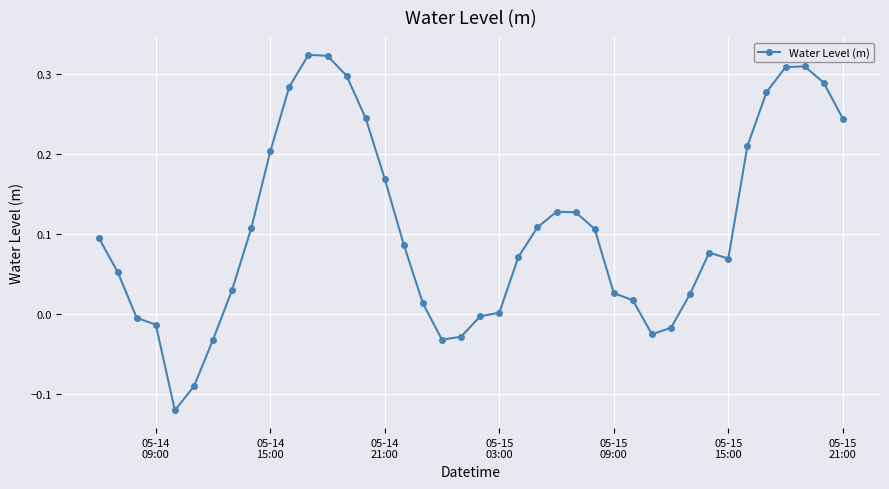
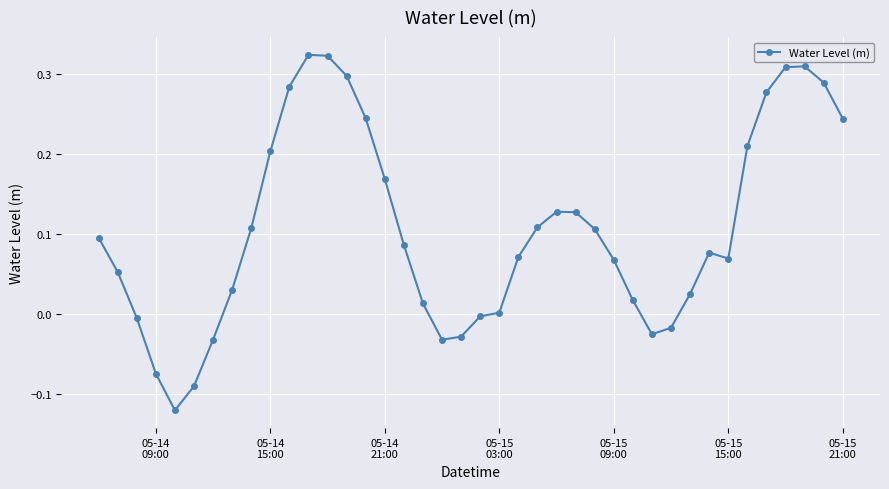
05-14 09:00: -0.01 -> -0.07
05-15 09:00: 0.03 -> 0.07
